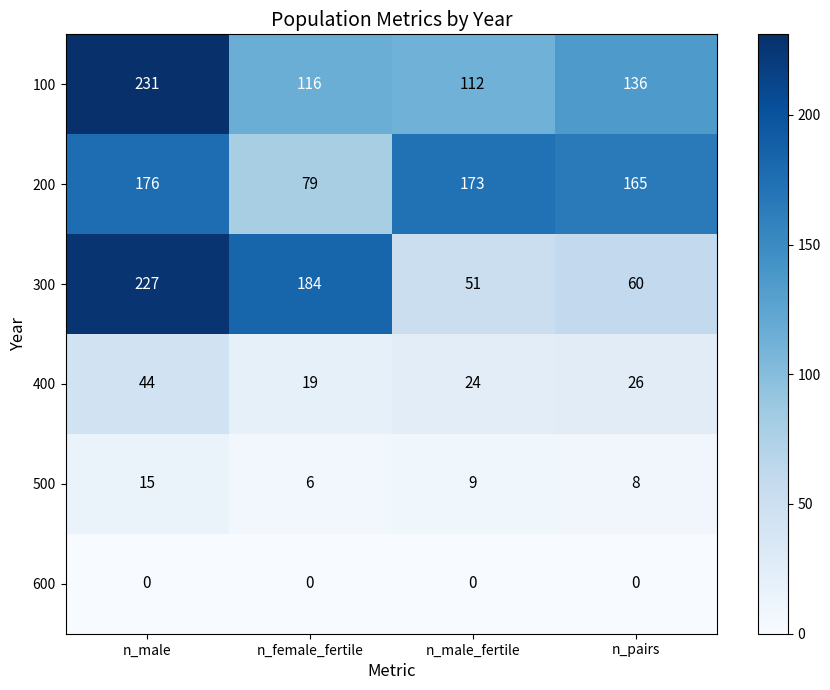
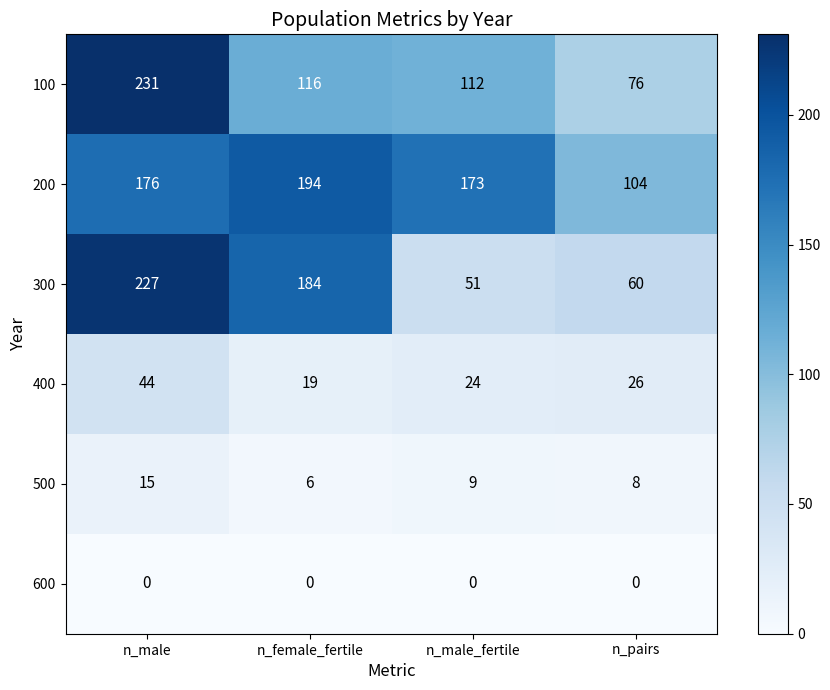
100, n_pairs: 136 -> 76
200, n_female_fertile: 79 -> 194
200, n_pairs: 165 -> 104
